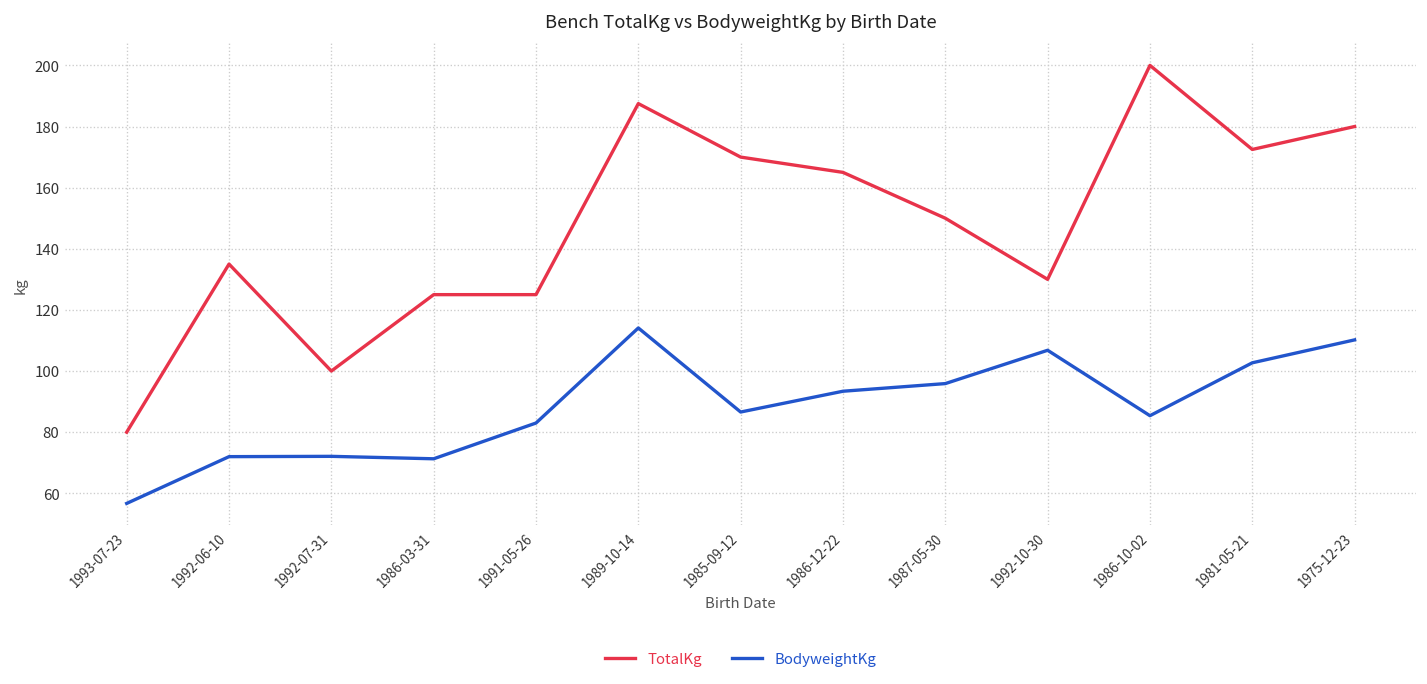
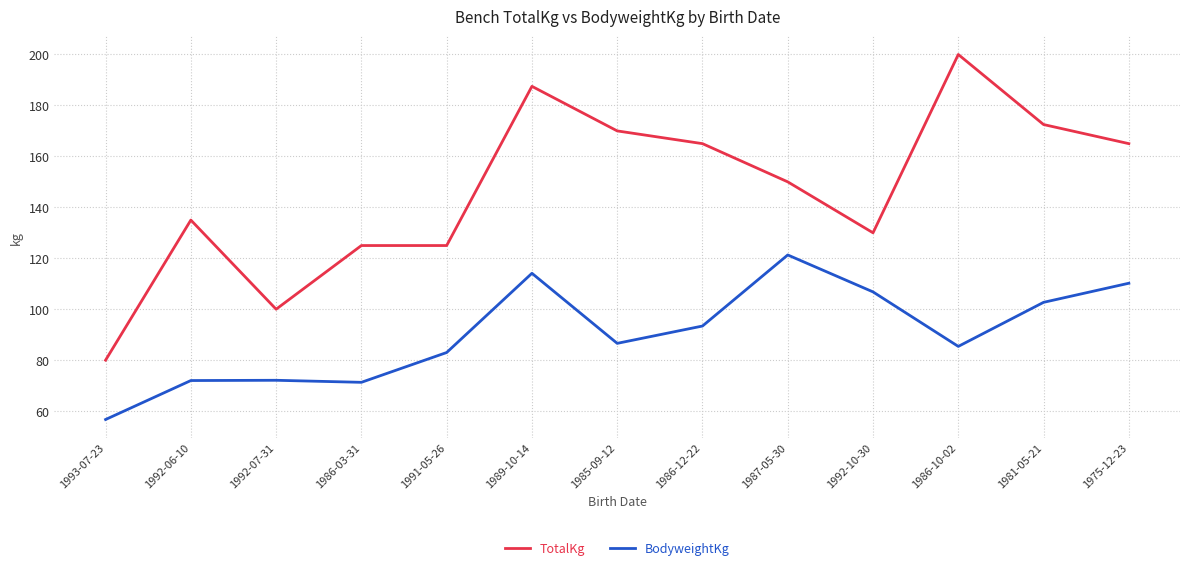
BodyweightKg, 1987-05-30: 96 -> 121
TotalKg, 1975-12-23: 180 -> 165
